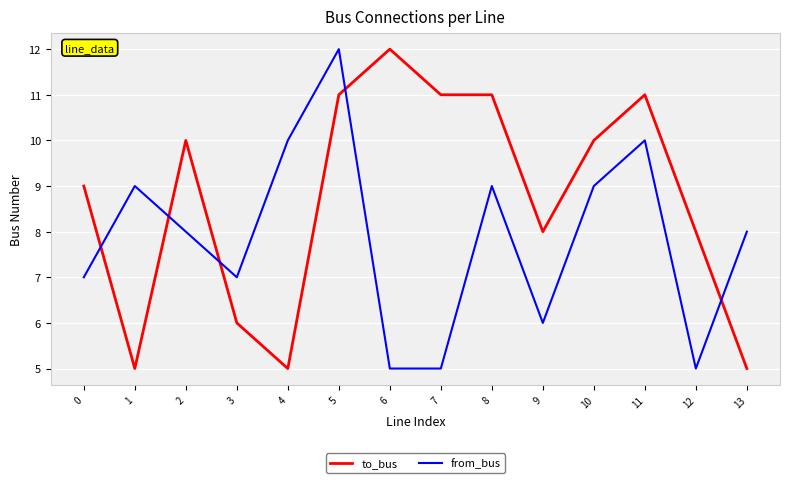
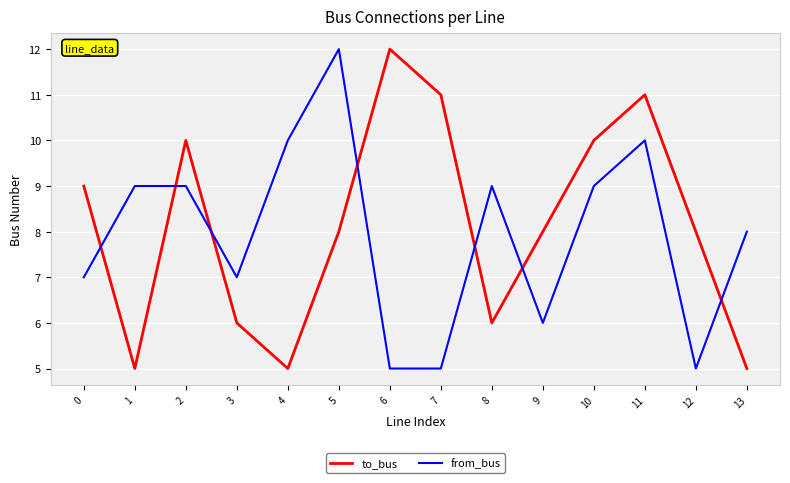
from_bus, 2: 8 -> 9
to_bus, 5: 11 -> 8
to_bus, 8: 11 -> 6
